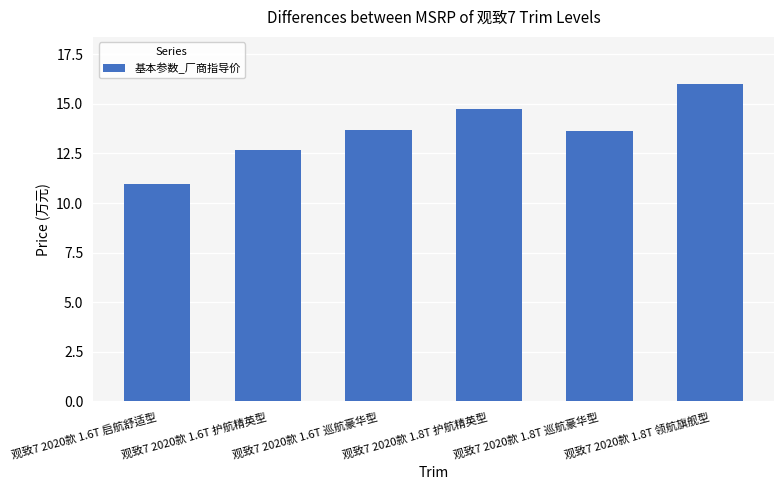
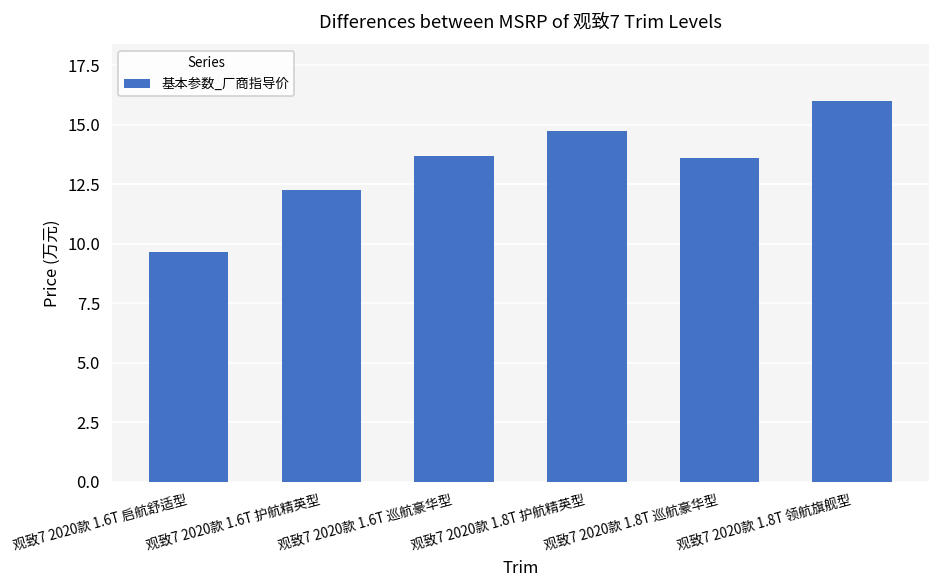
观致7 2020款 1.6T 启航舒适型: 11.0 -> 9.7
观致7 2020款 1.6T 护航精英型: 12.7 -> 12.3
